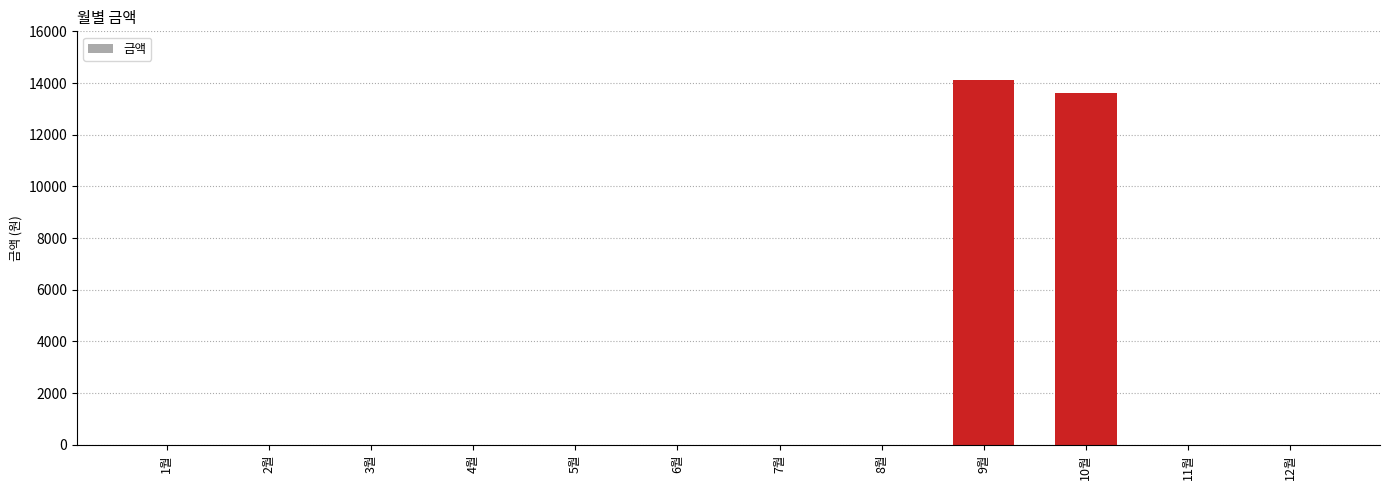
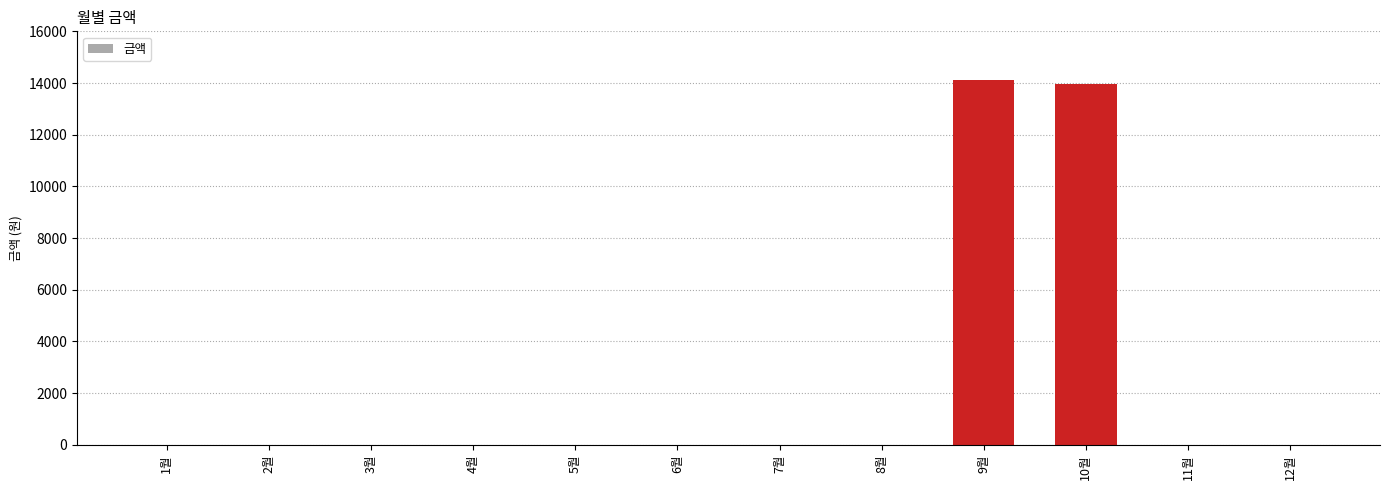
10월: 13600 -> 14000
